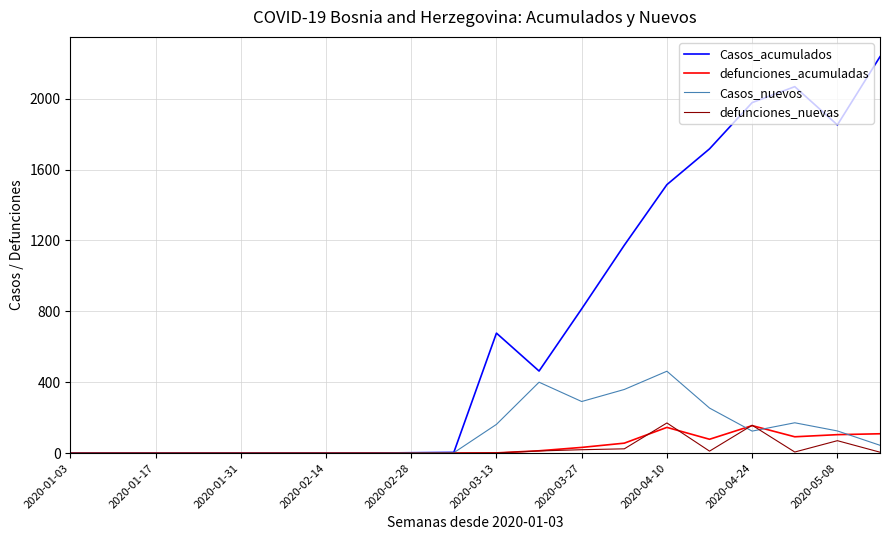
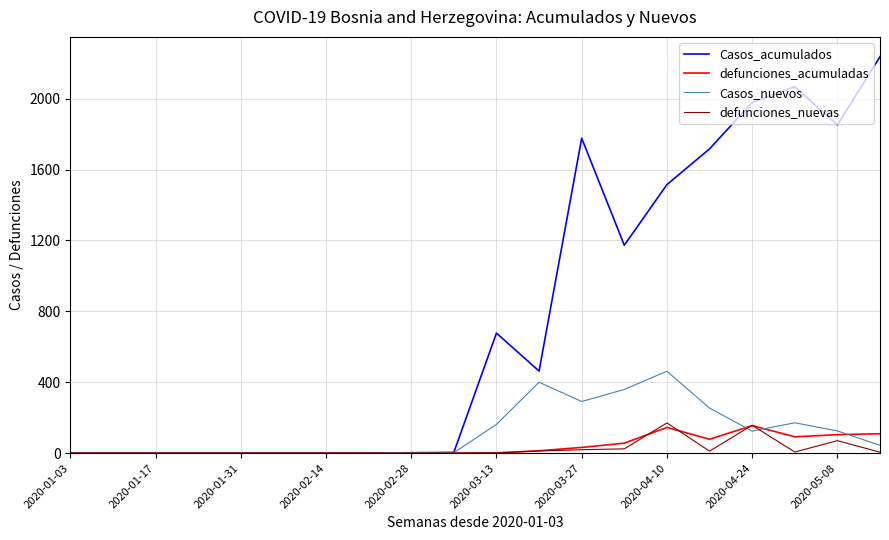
Casos_acumulados, 2020-03-27: 810 -> 1780
